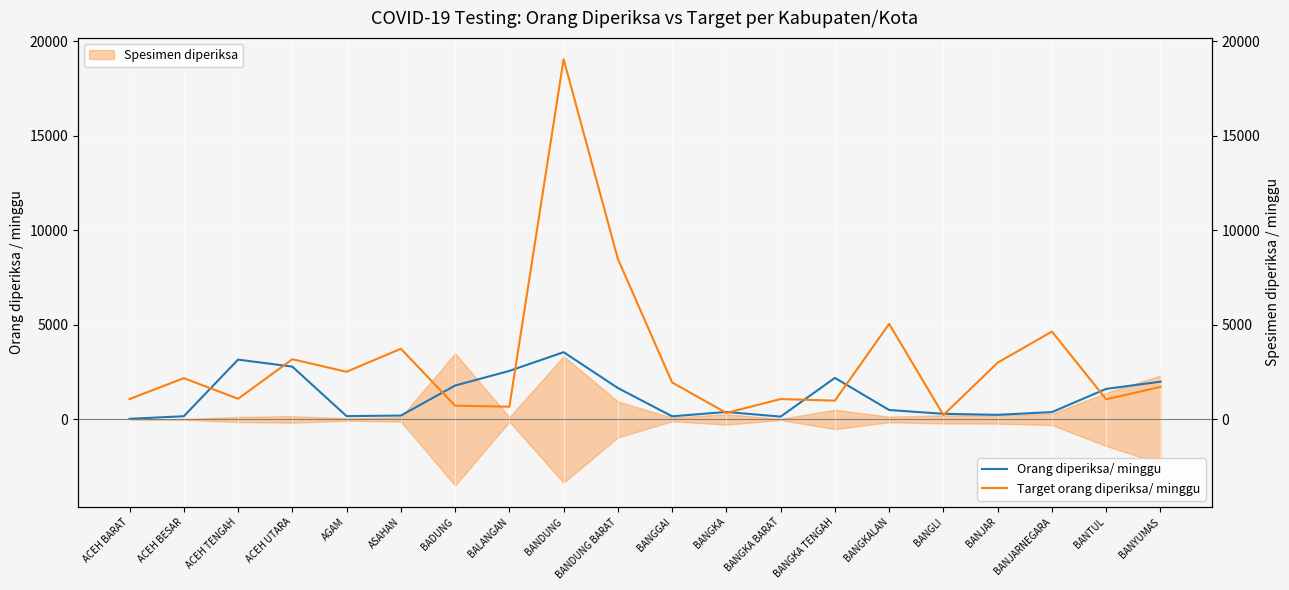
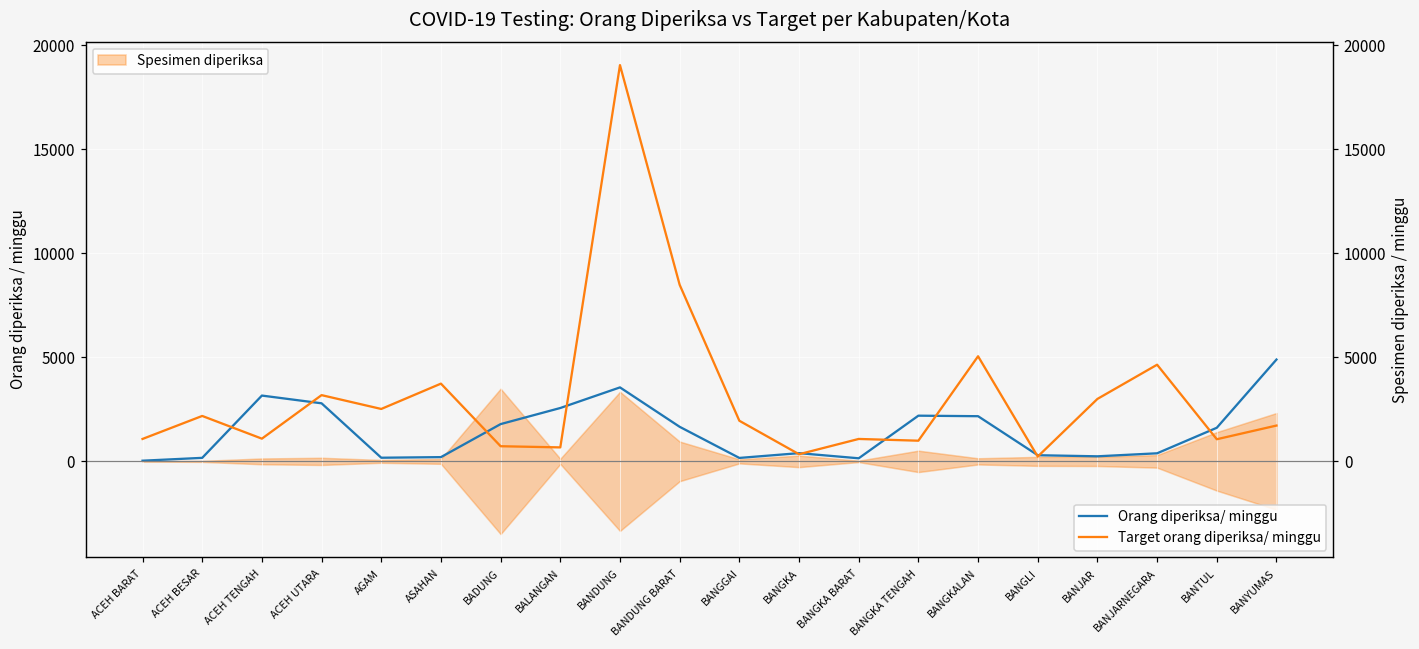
Orang diperiksa/ minggu, BANGKALAN: 500 -> 2200
Orang diperiksa/ minggu, BANYUMAS: 2000 -> 4900
